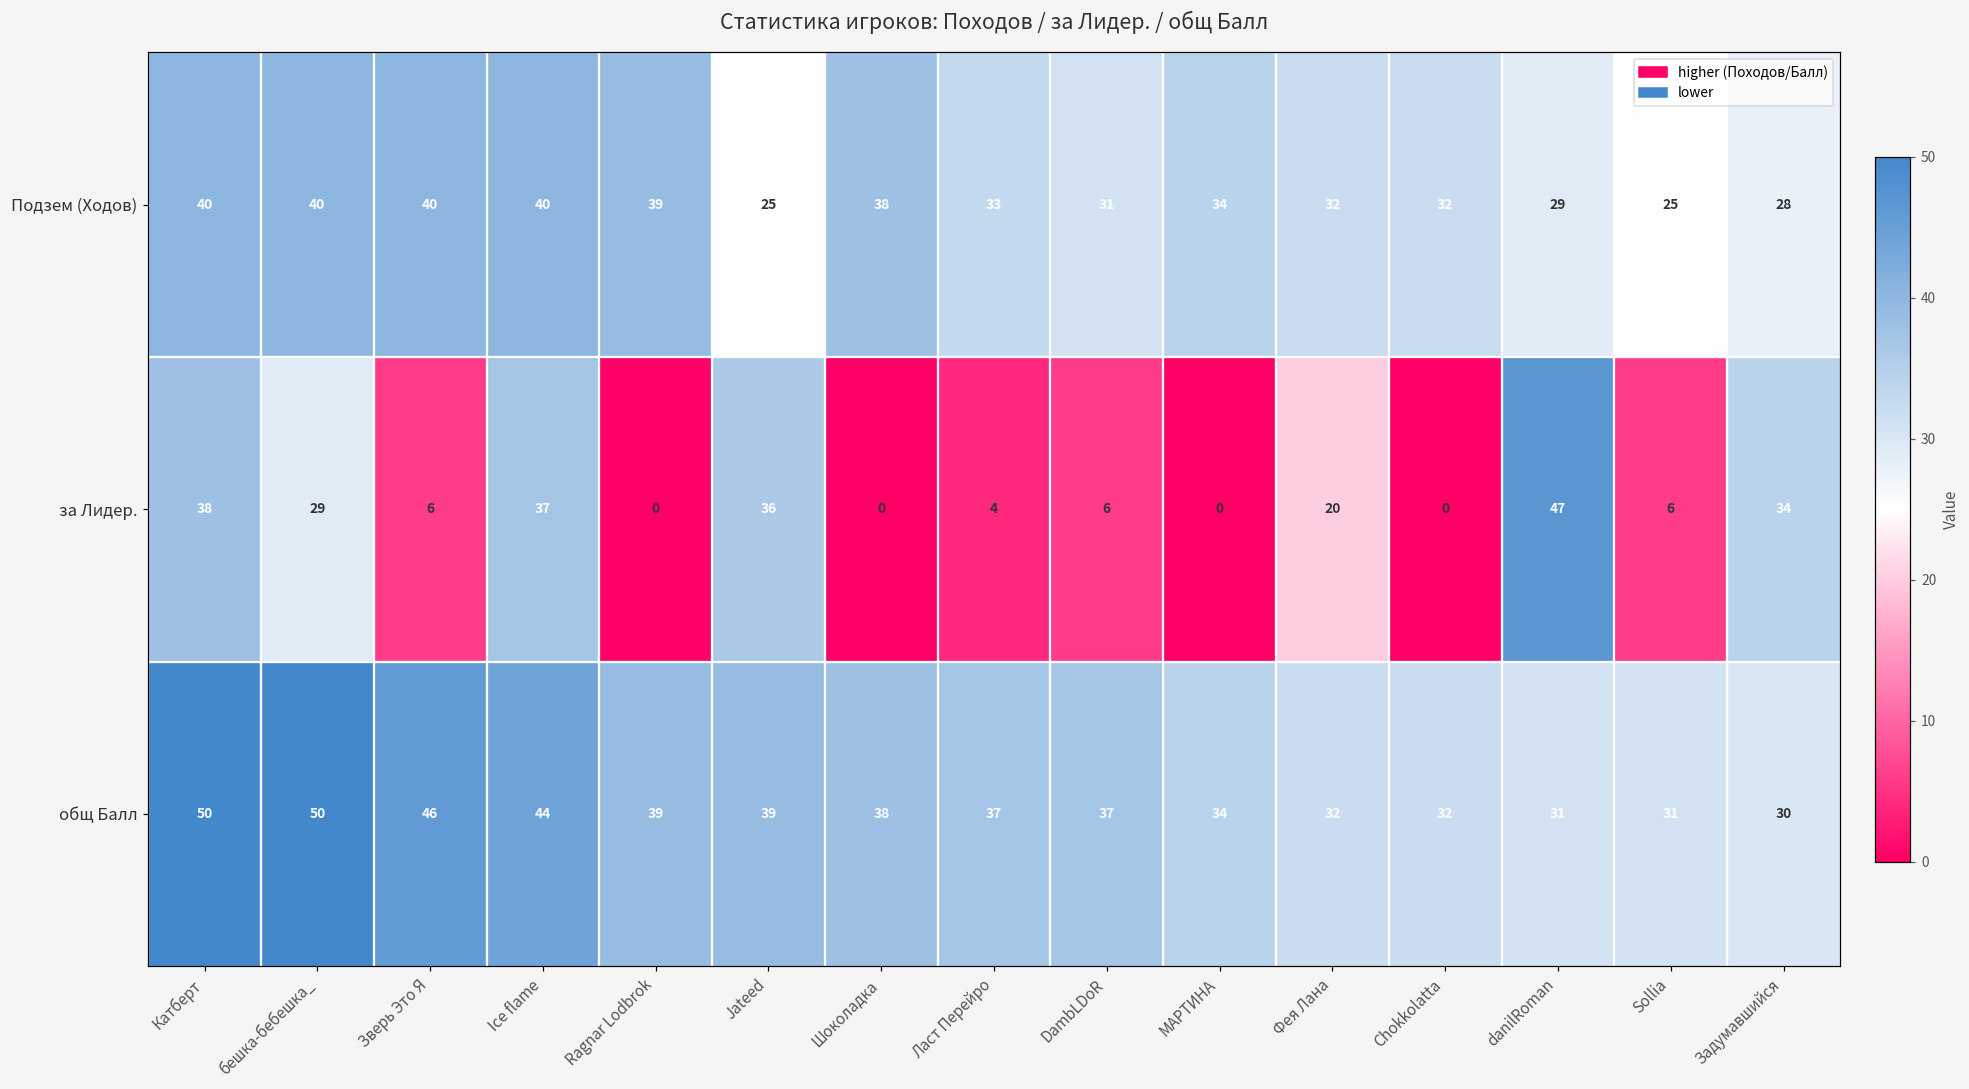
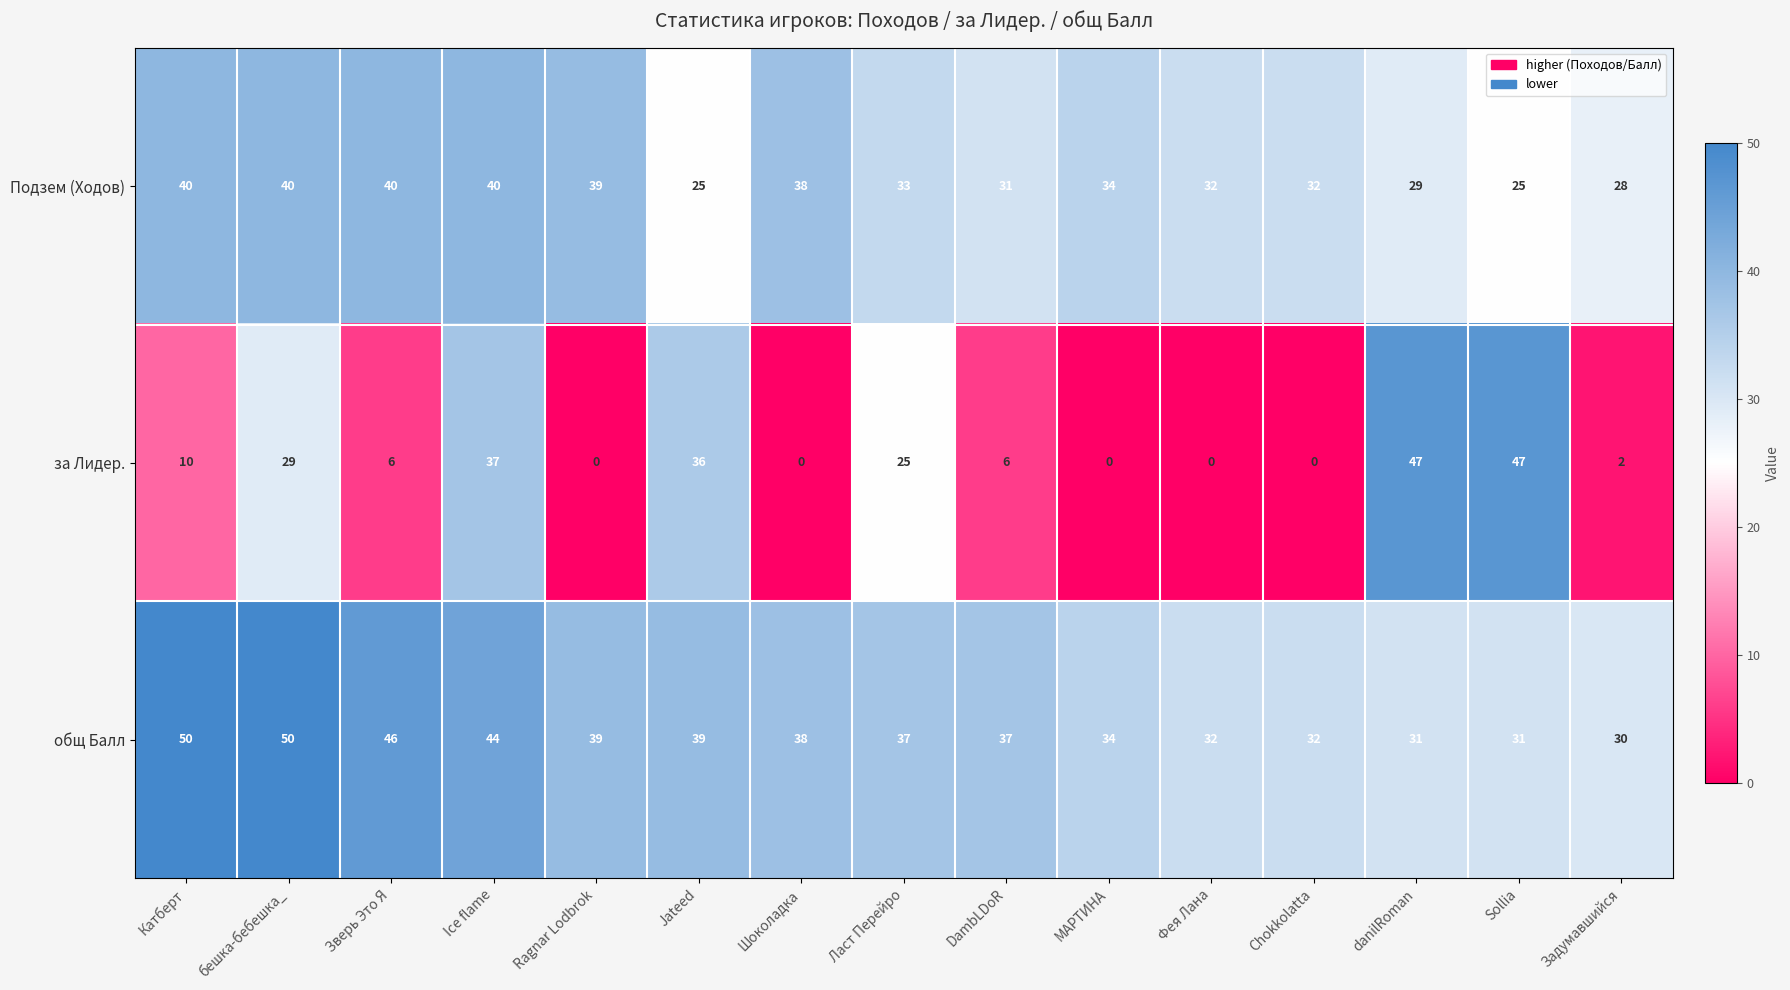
за Лидер., Катберт: 38 -> 10
за Лидер., Ласт Перейро: 4 -> 25
за Лидер., Фея Лана: 20 -> 0
за Лидер., Sollia: 6 -> 47
за Лидер., Задумавшийся: 34 -> 2
